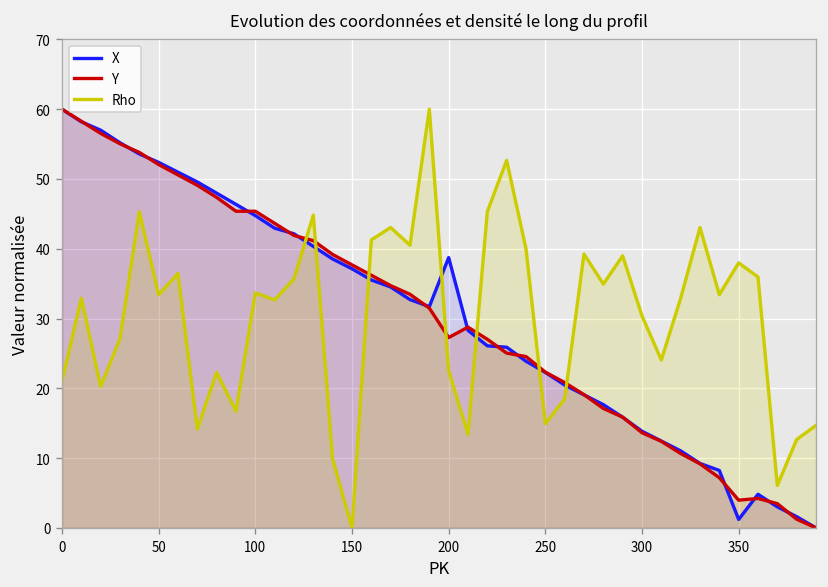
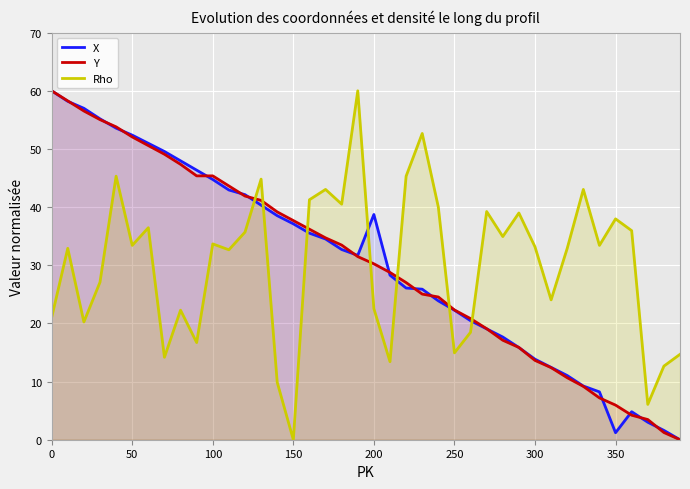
Y, 200: 27 -> 30
Rho, 300: 30 -> 33
Y, 350: 4 -> 6
